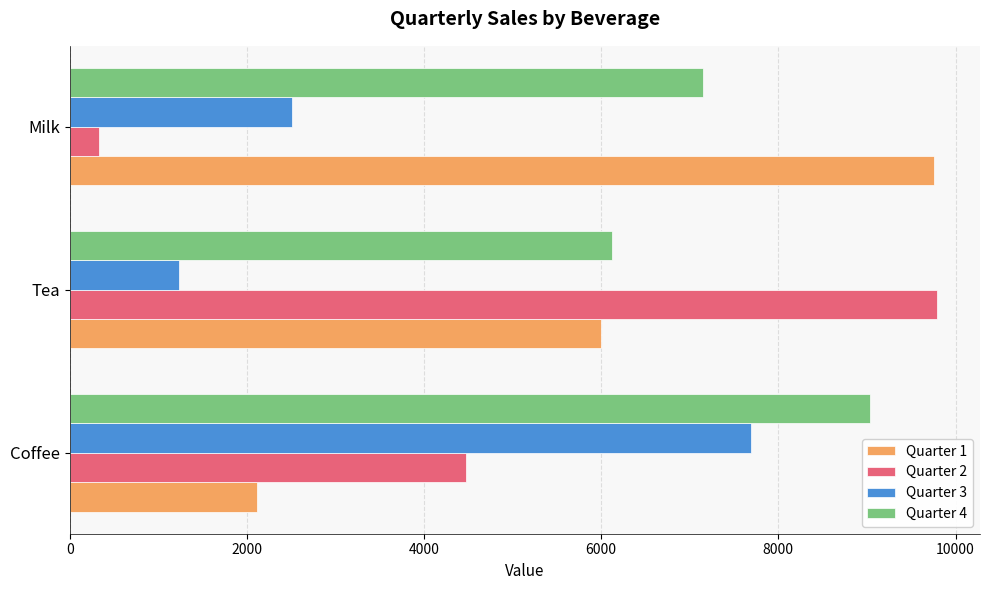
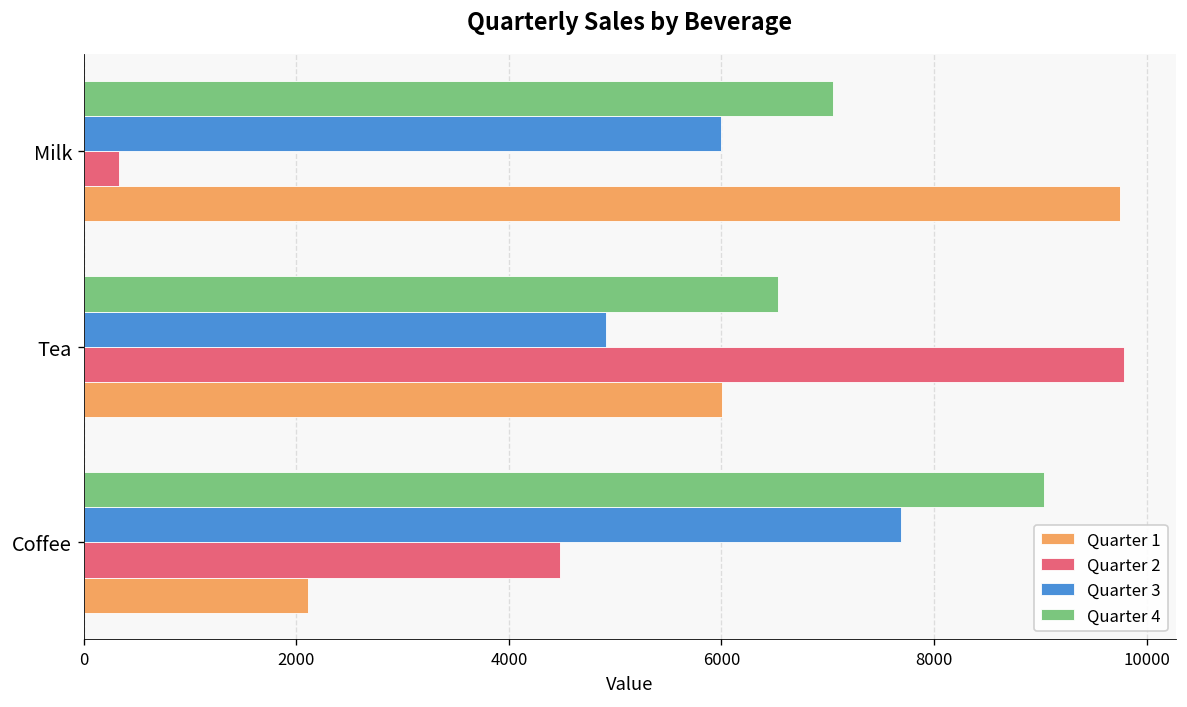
Quarter 4, Milk: 7140 -> 7050
Quarter 3, Milk: 2500 -> 6000
Quarter 4, Tea: 6100 -> 6500
Quarter 3, Tea: 1200 -> 4900
